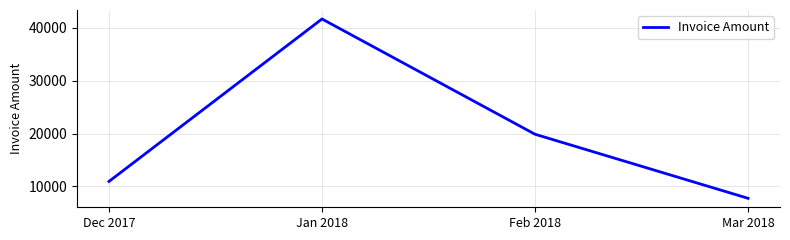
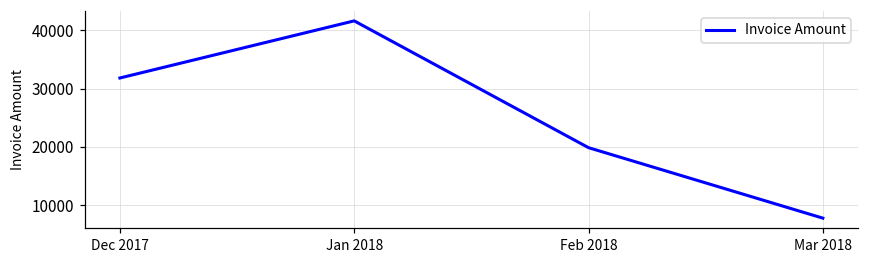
Dec 2017: 11000 -> 32000
